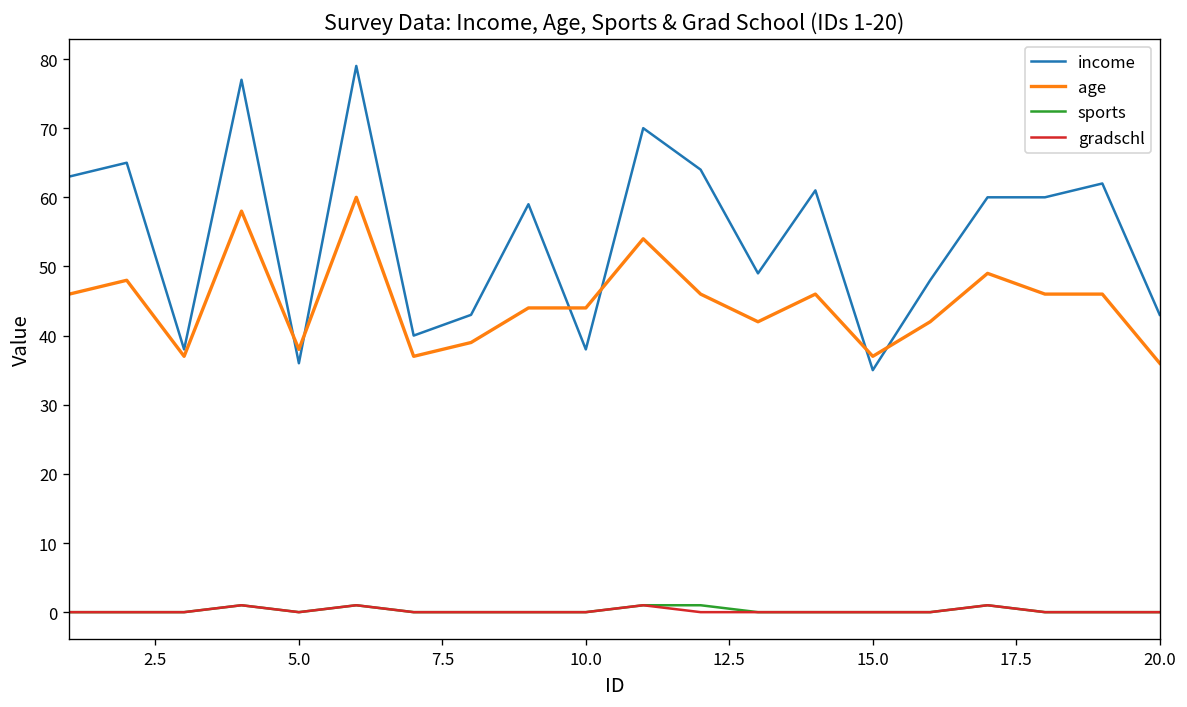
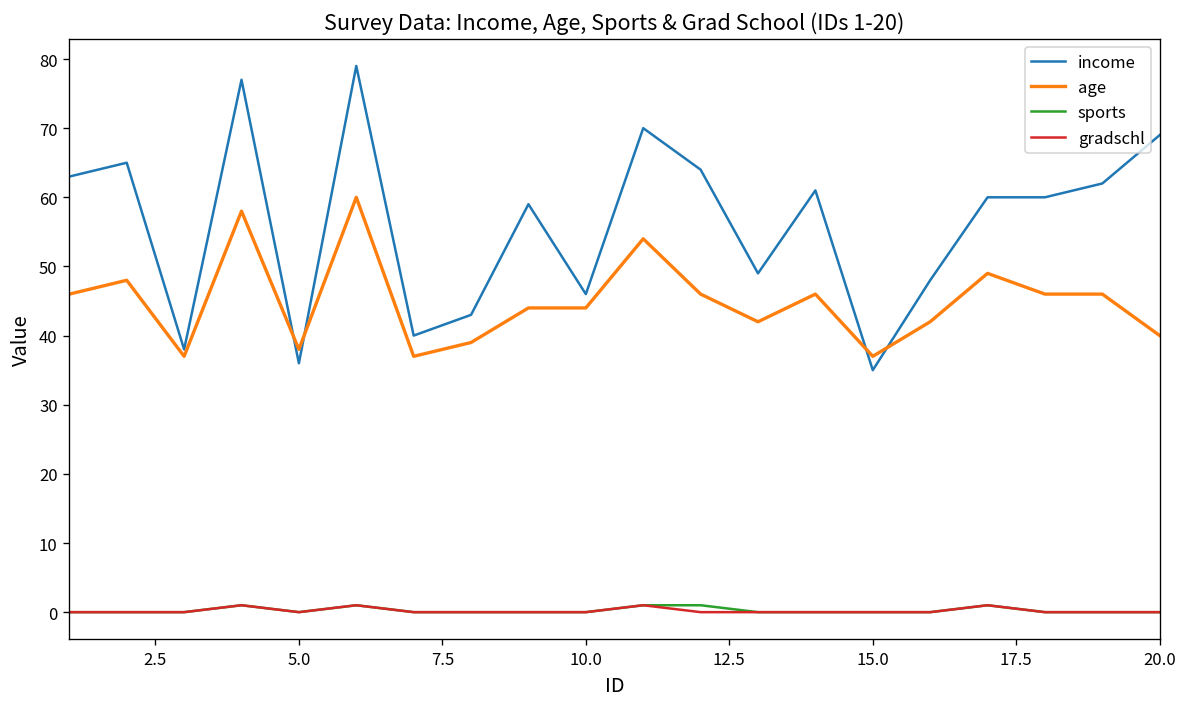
income, 10.0: 38 -> 46
income, 20.0: 43 -> 69
age, 20.0: 36 -> 40
